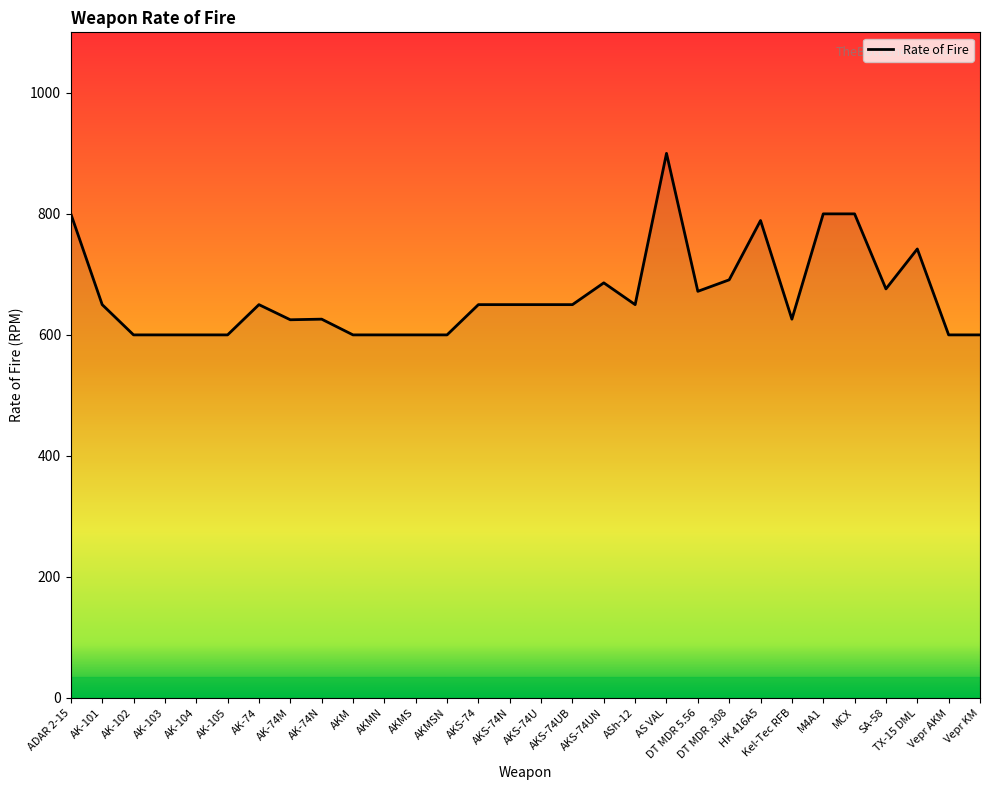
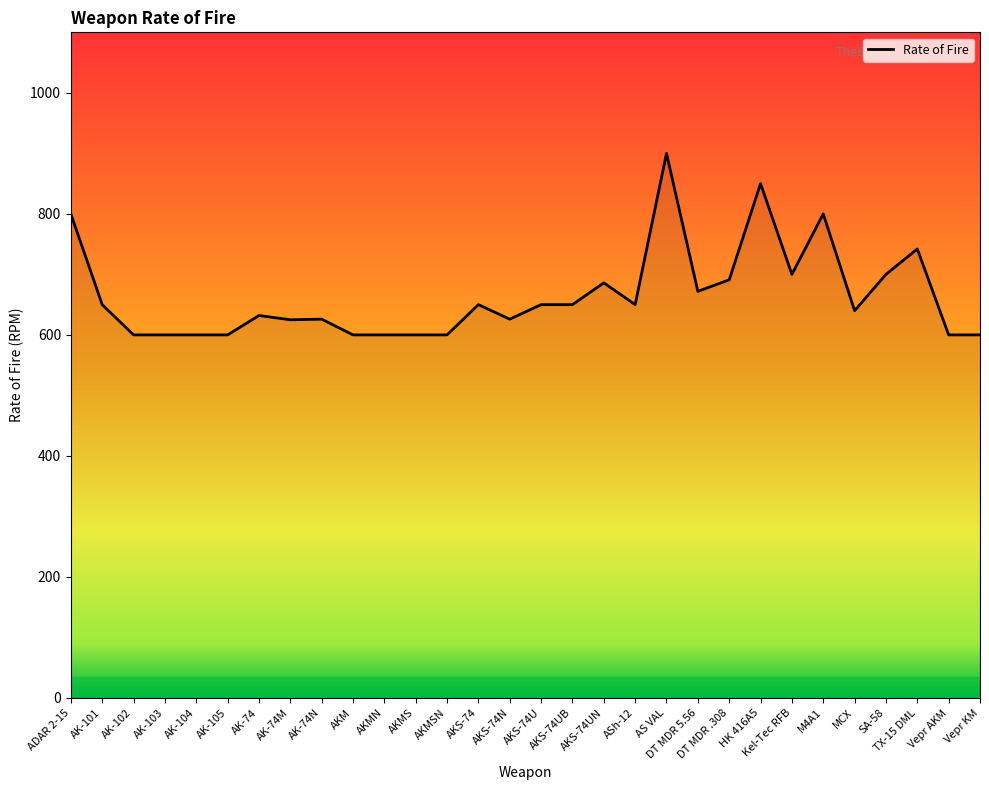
AK-74: 650 -> 630
AKS-74N: 650 -> 630
HK 416A5: 790 -> 850
Kel-Tec RFB: 630 -> 700
MCX: 800 -> 640
SA-58: 680 -> 700
